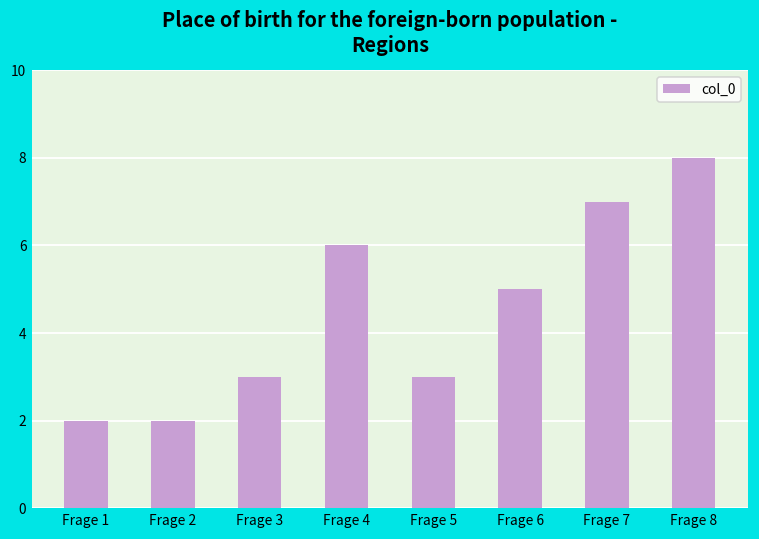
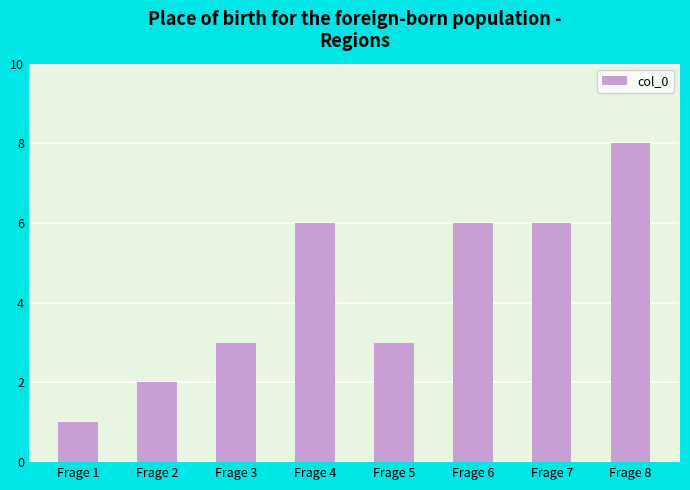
Frage 1: 2 -> 1
Frage 6: 5 -> 6
Frage 7: 7 -> 6
